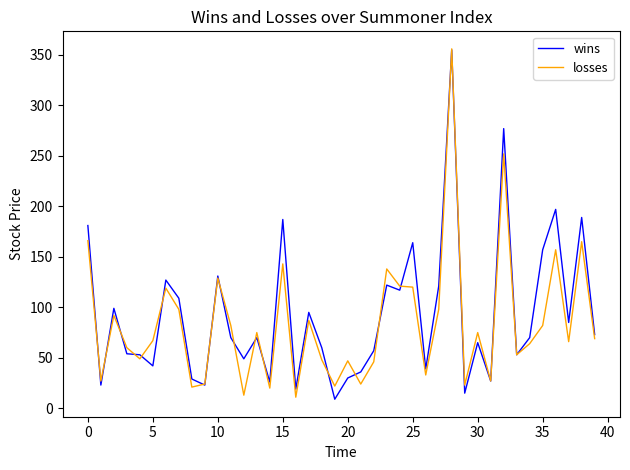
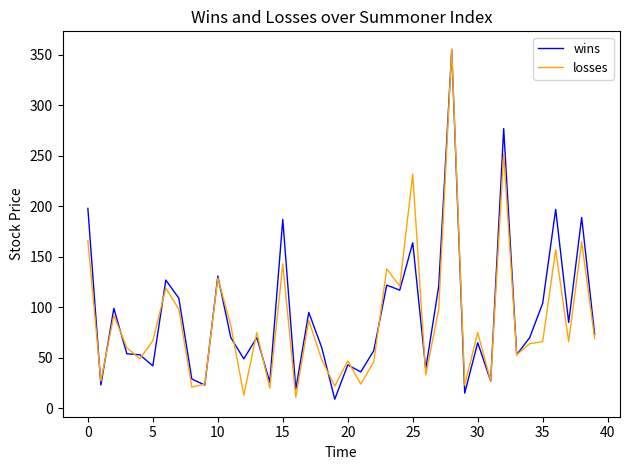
wins, 0: 181 -> 198
wins, 20: 30 -> 43
losses, 25: 120 -> 232
wins, 35: 157 -> 104
losses, 35: 82 -> 66
